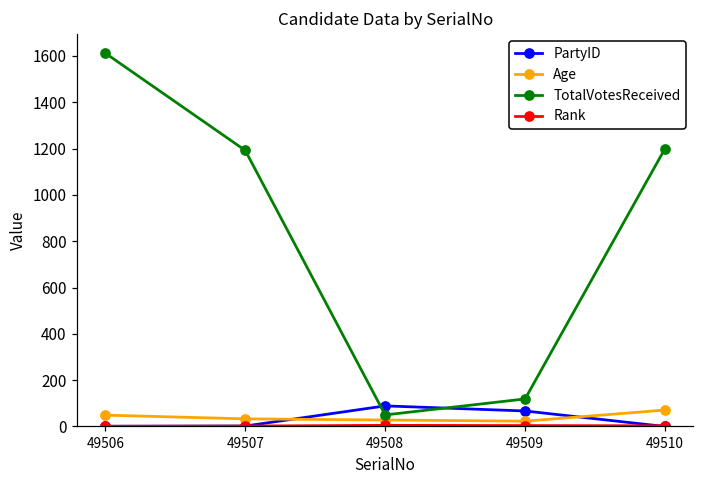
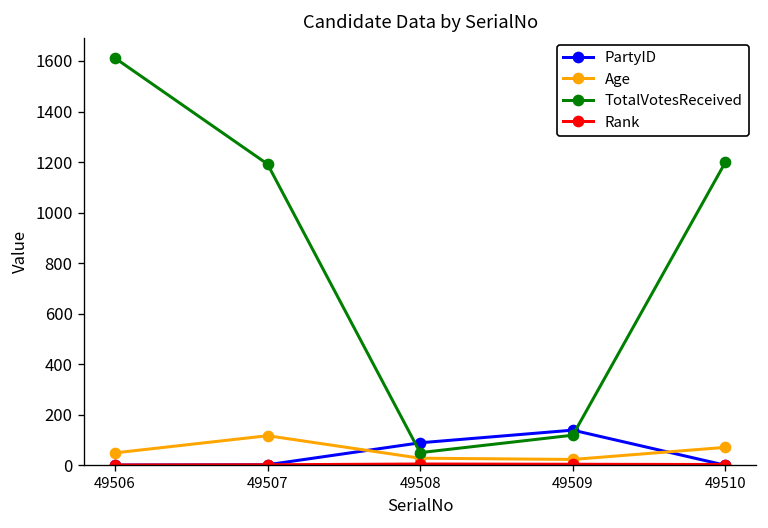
Age, 49507: 30 -> 120
PartyID, 49509: 70 -> 140
